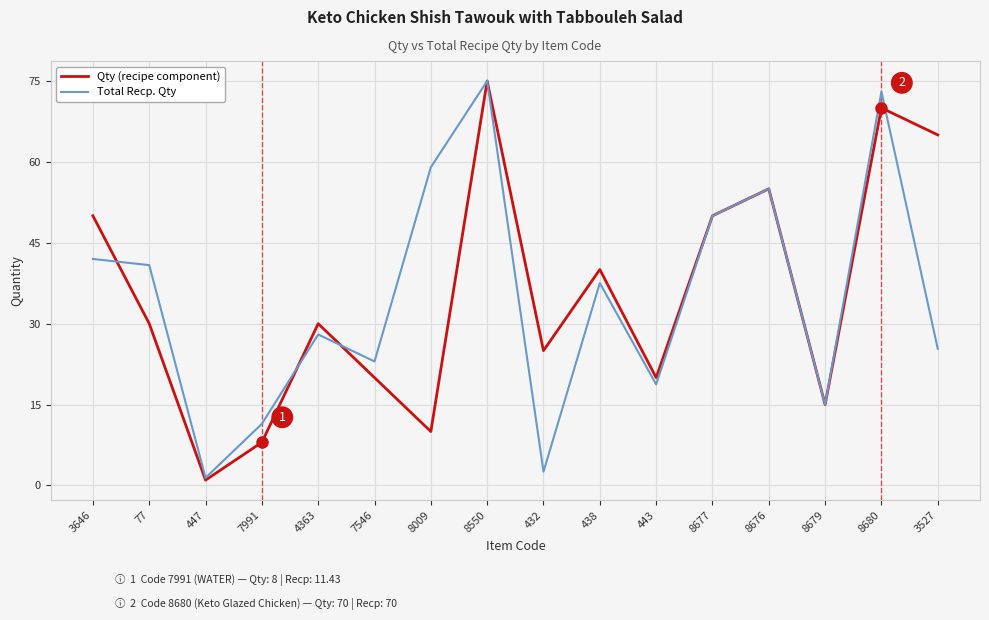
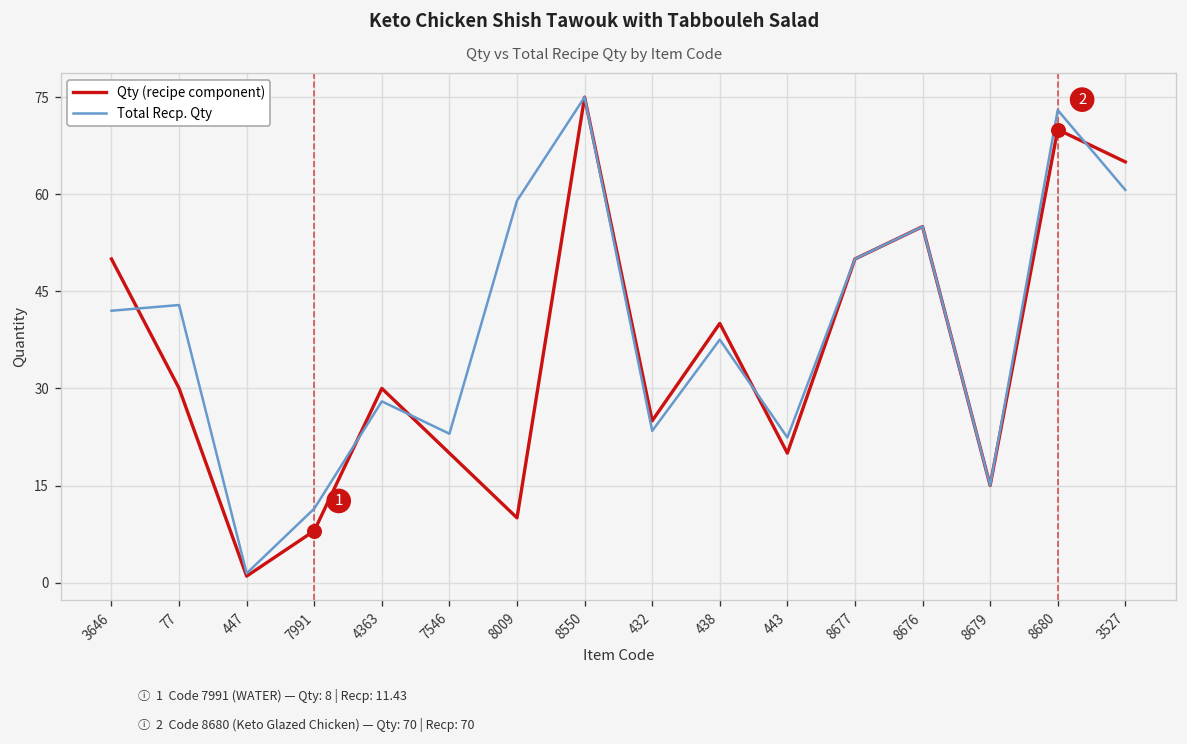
Total Recp. Qty, 77: 41 -> 43
Total Recp. Qty, 432: 3 -> 23
Total Recp. Qty, 443: 19 -> 22
Total Recp. Qty, 3527: 25 -> 61
